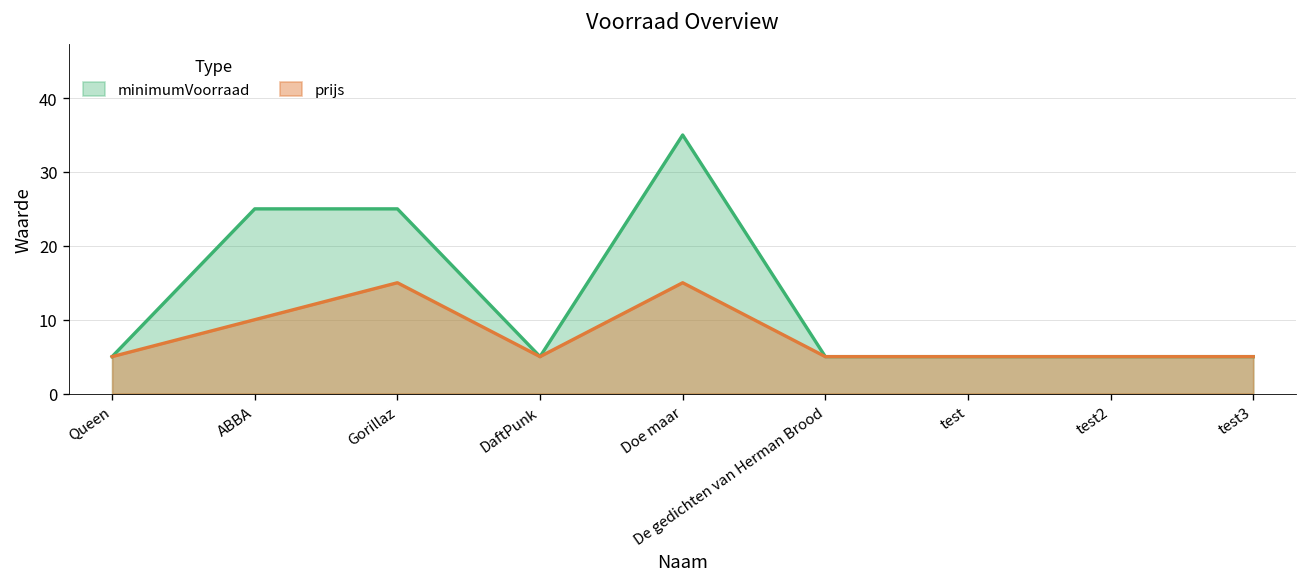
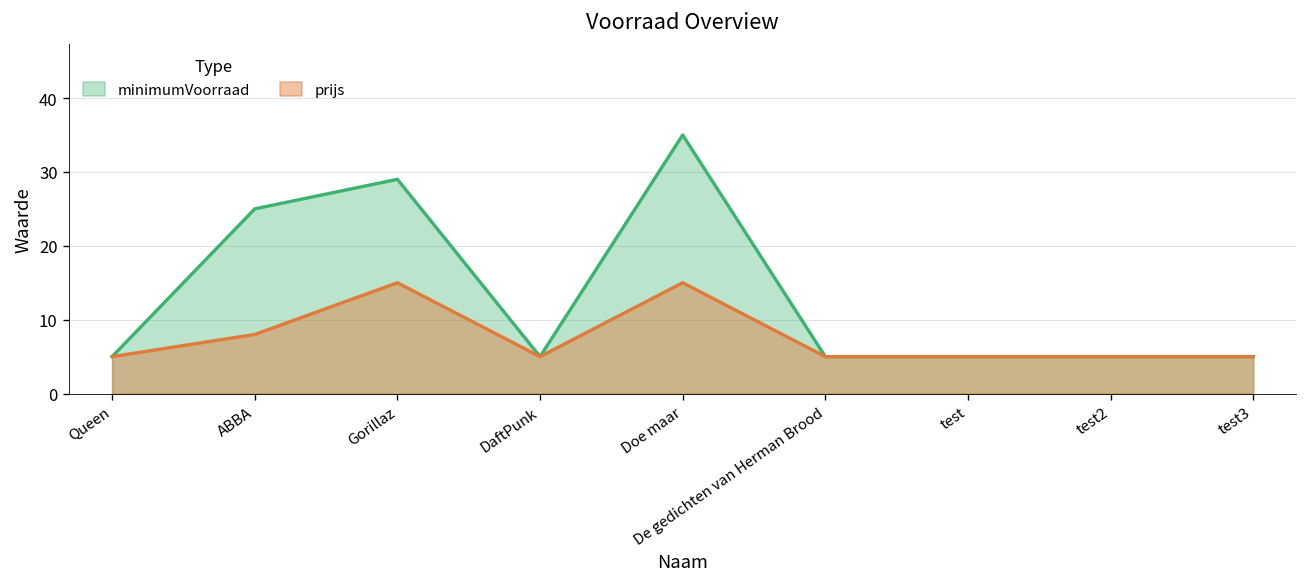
prijs, ABBA: 10 -> 8
minimumVoorraad, Gorillaz: 25 -> 29
